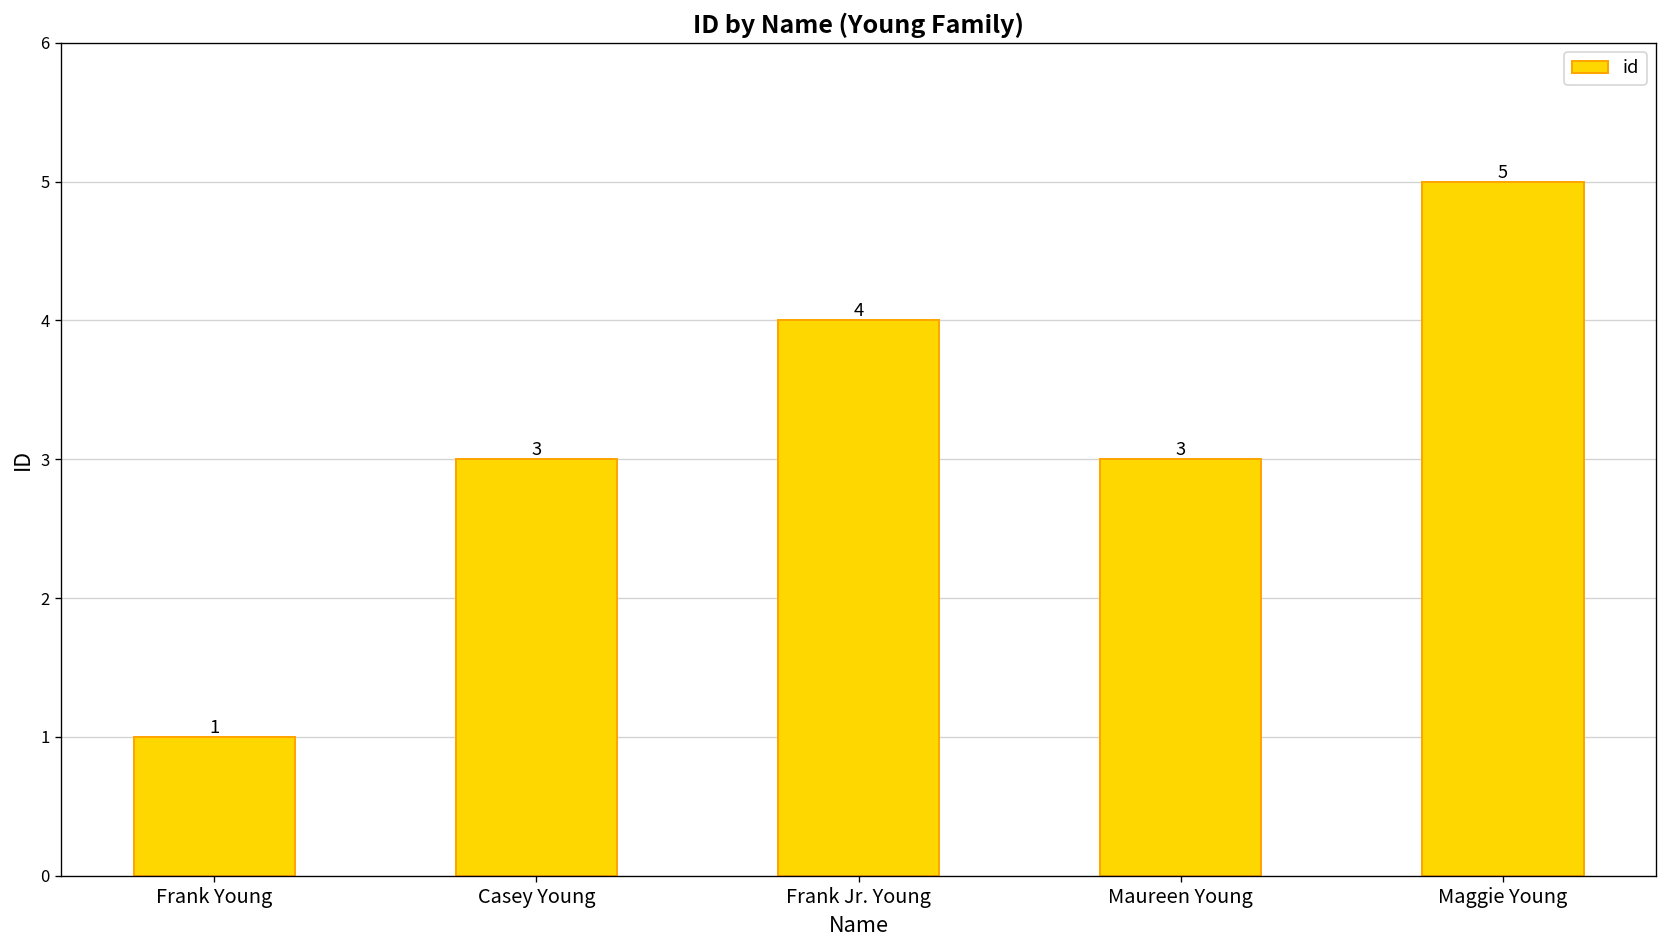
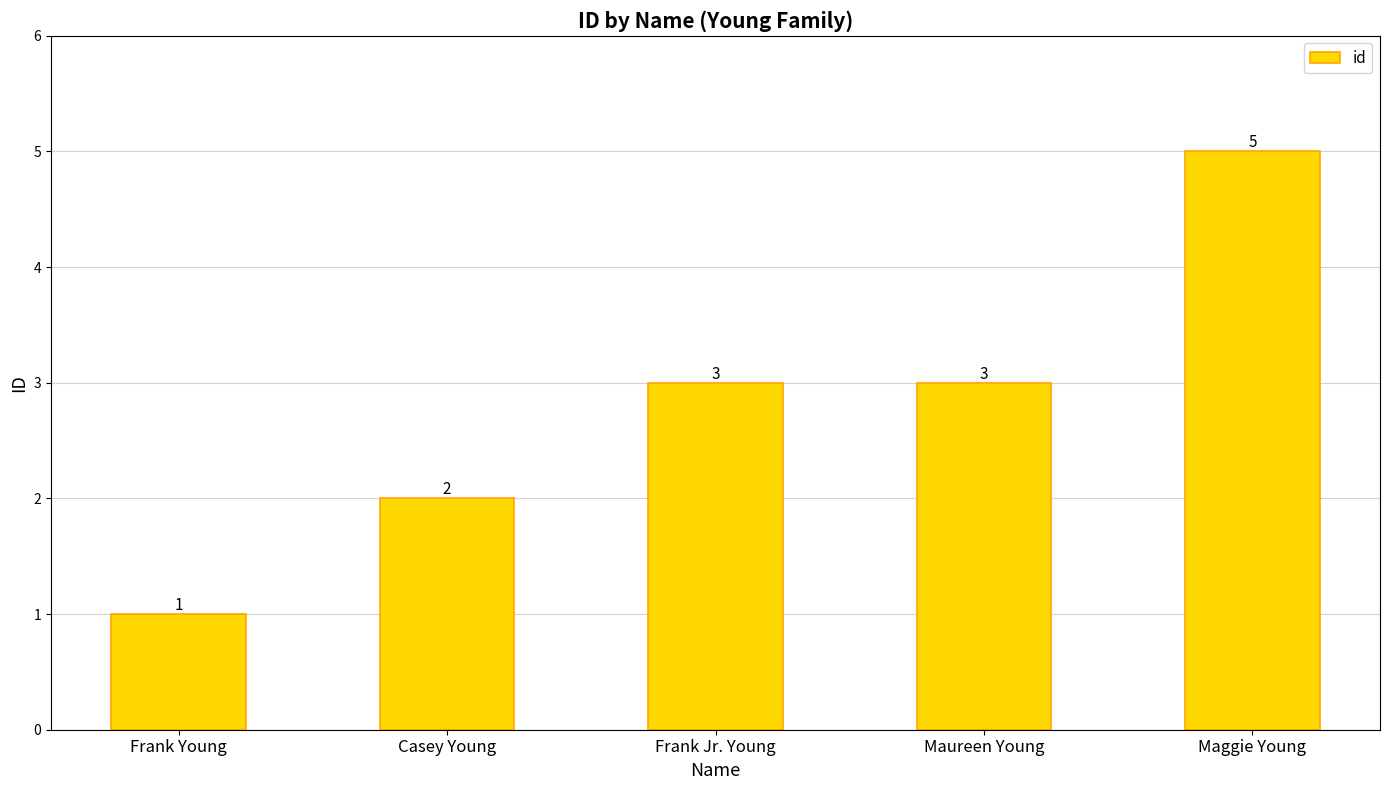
Casey Young: 3 -> 2
Frank Jr. Young: 4 -> 3
